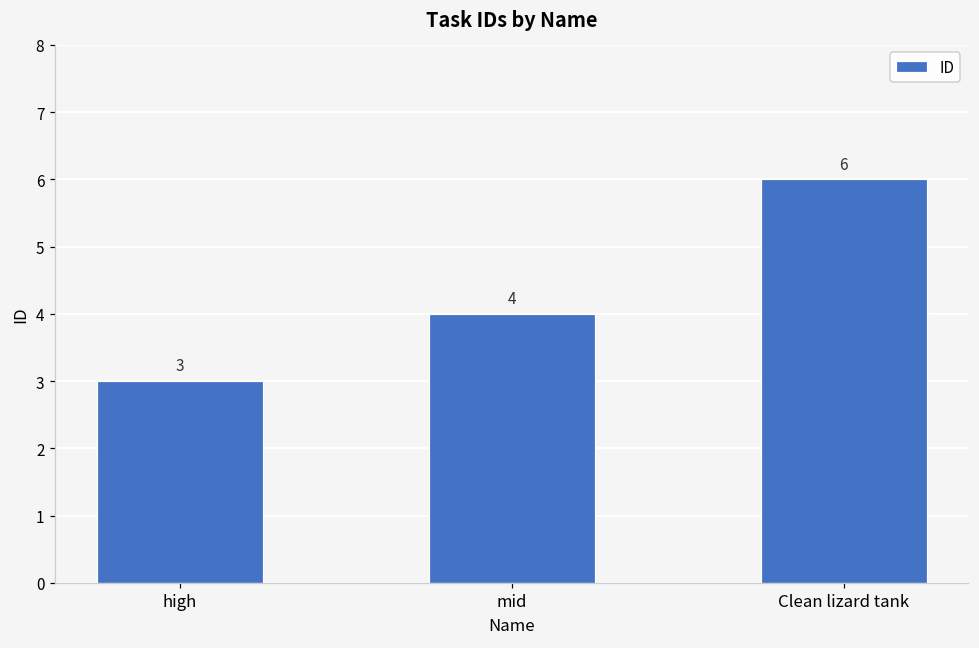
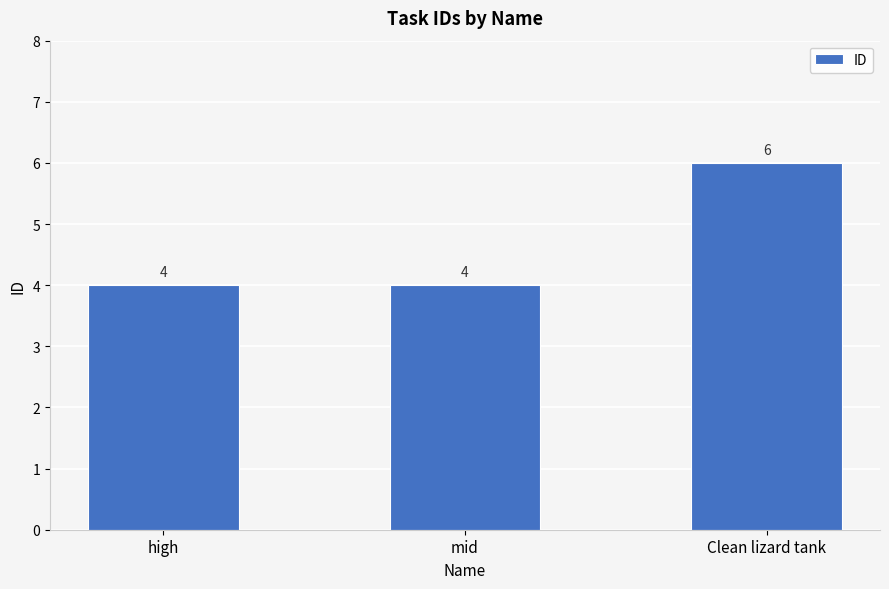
high: 3 -> 4
